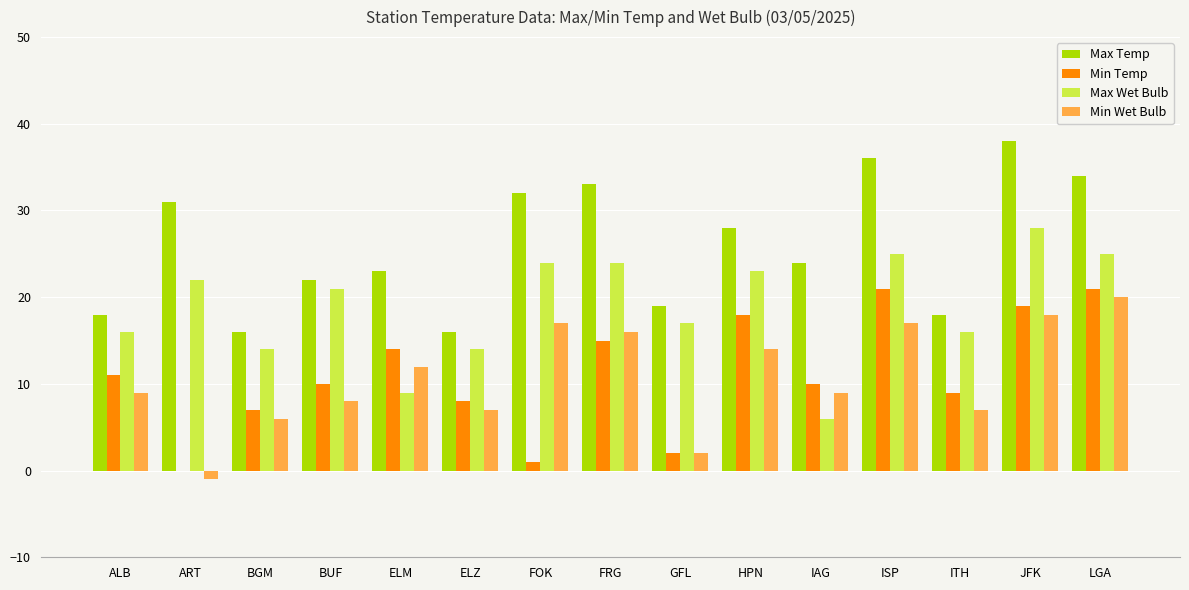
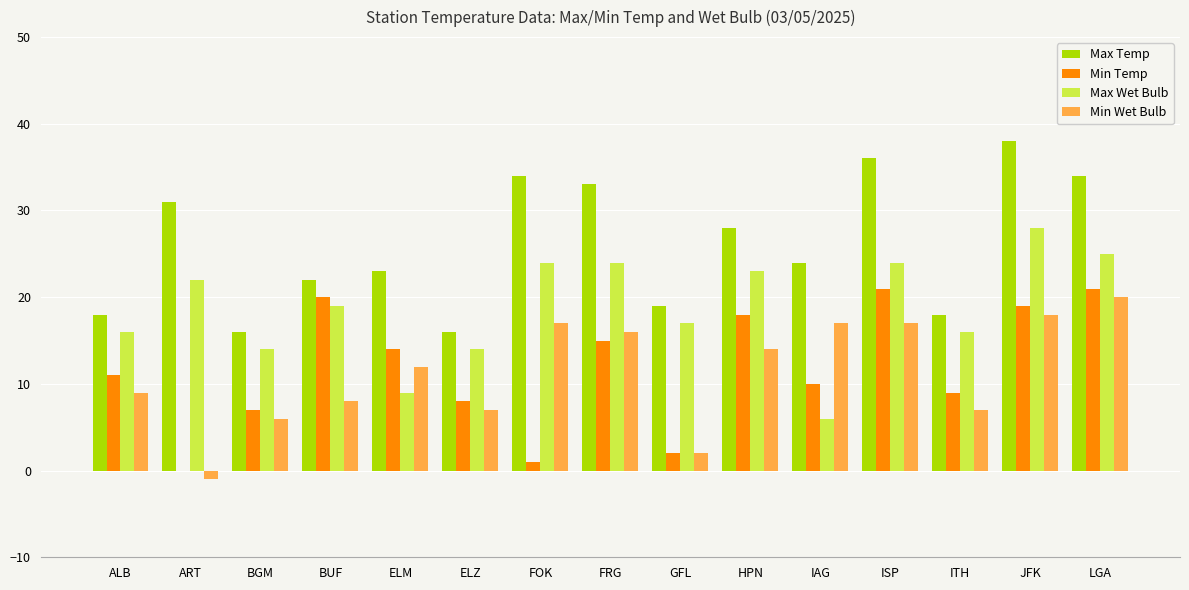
Min Temp, BUF: 10 -> 20
Max Wet Bulb, BUF: 21 -> 19
Max Temp, FOK: 32 -> 34
Min Wet Bulb, IAG: 9 -> 17
Max Wet Bulb, ISP: 25 -> 24
